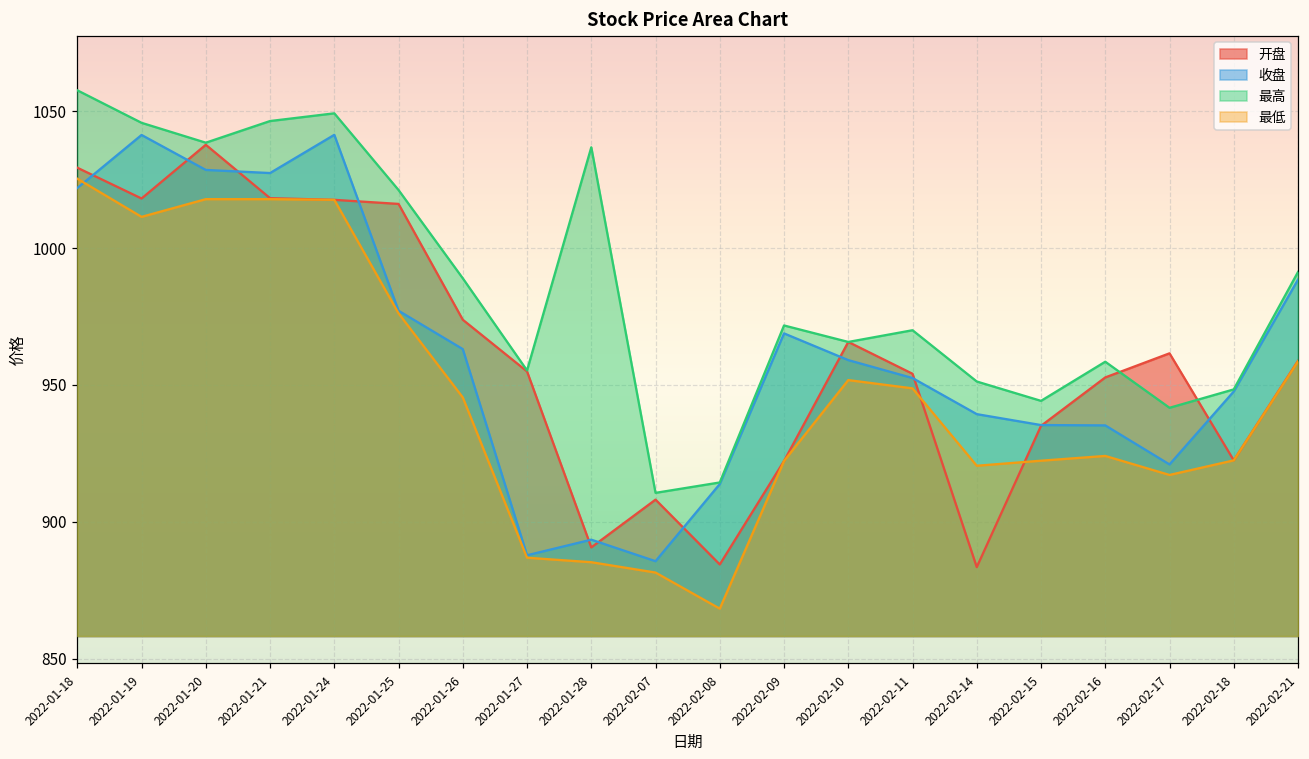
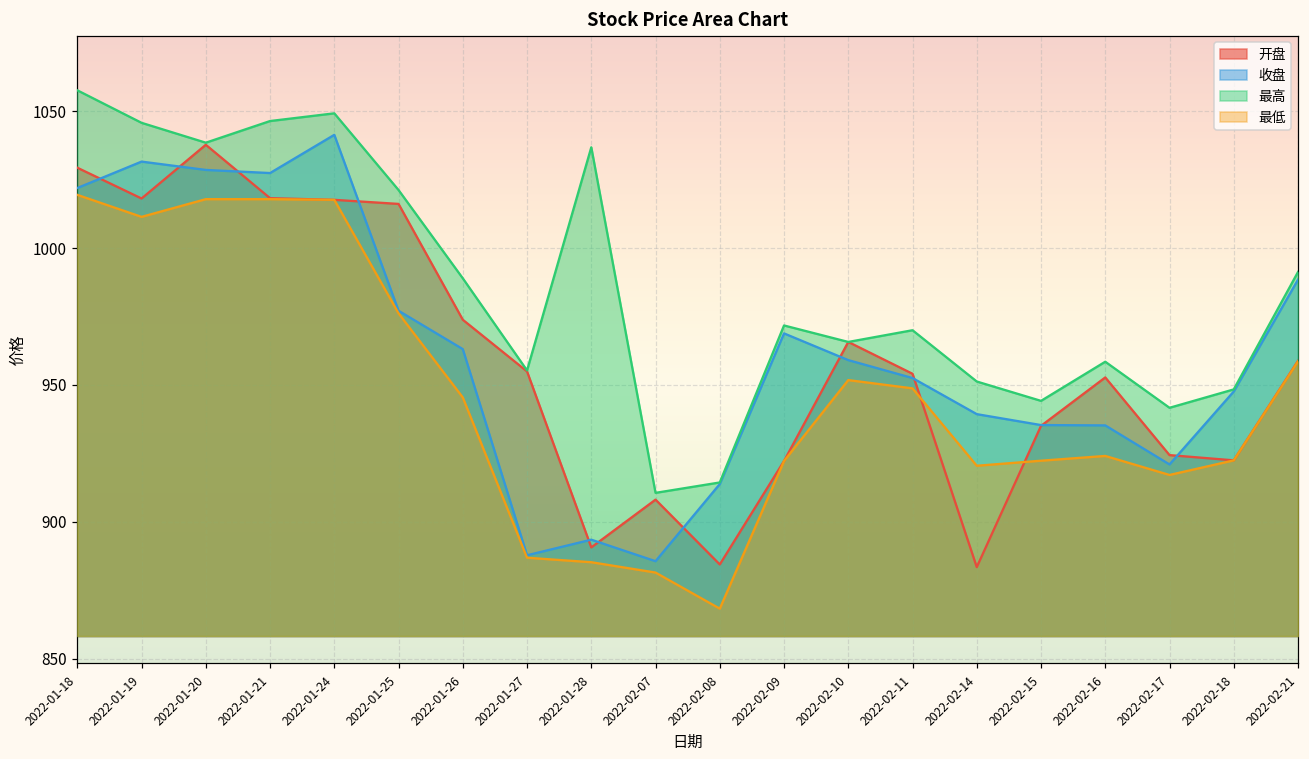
最低, 2022-01-18: 1025 -> 1019
收盘, 2022-01-19: 1041 -> 1032
开盘, 2022-02-17: 962 -> 924
